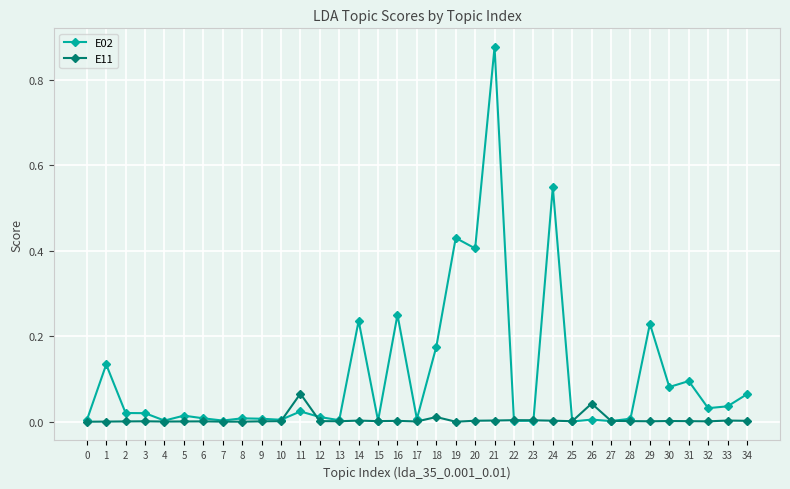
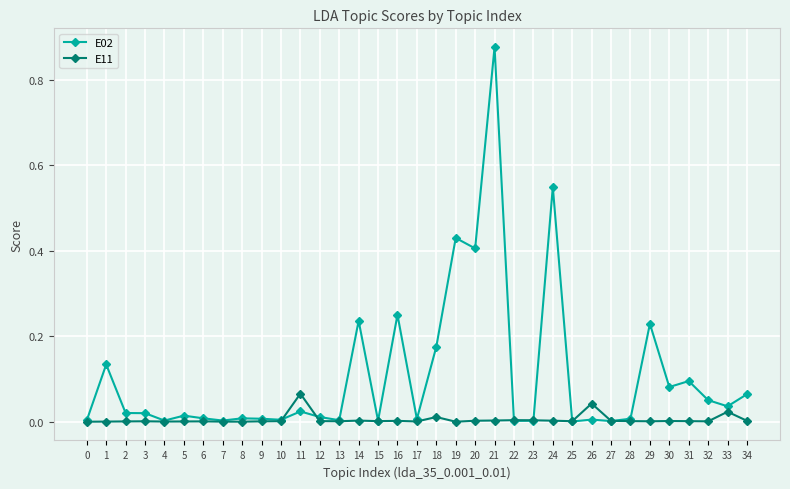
E02, 32: 0.03 -> 0.05
E11, 33: 0.00 -> 0.02
